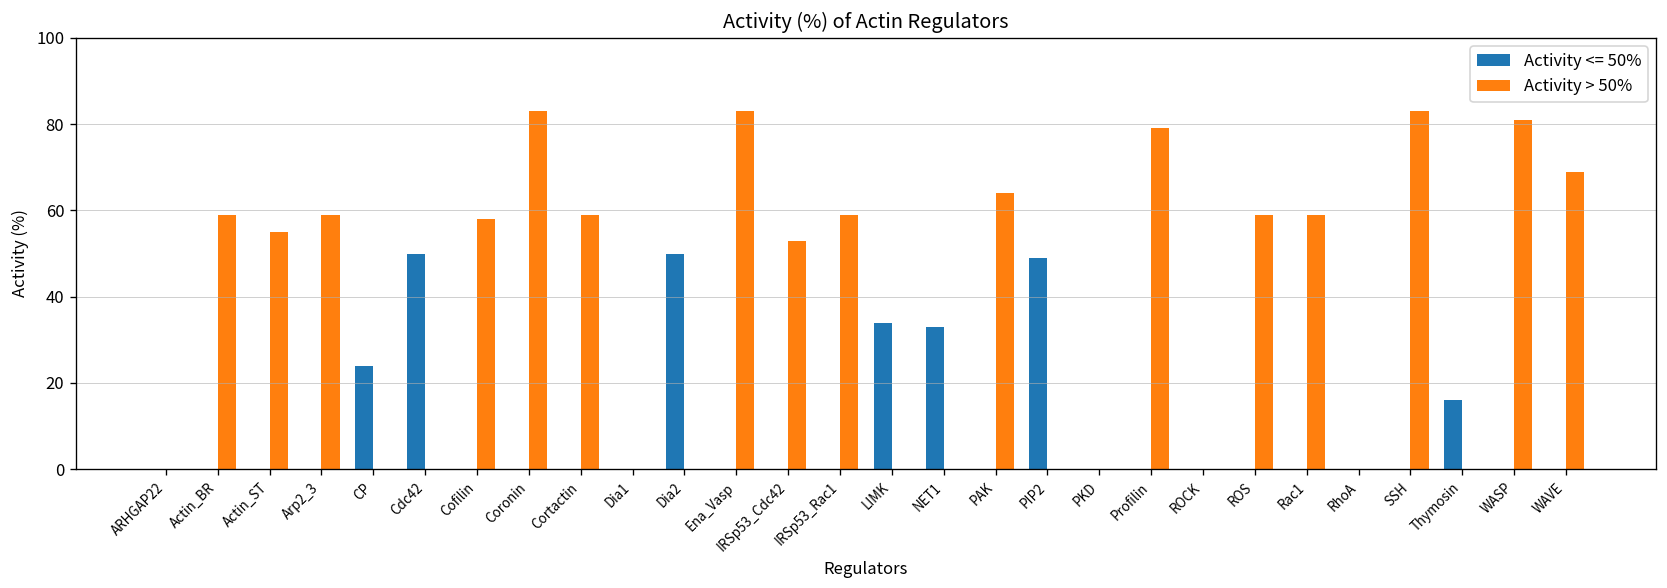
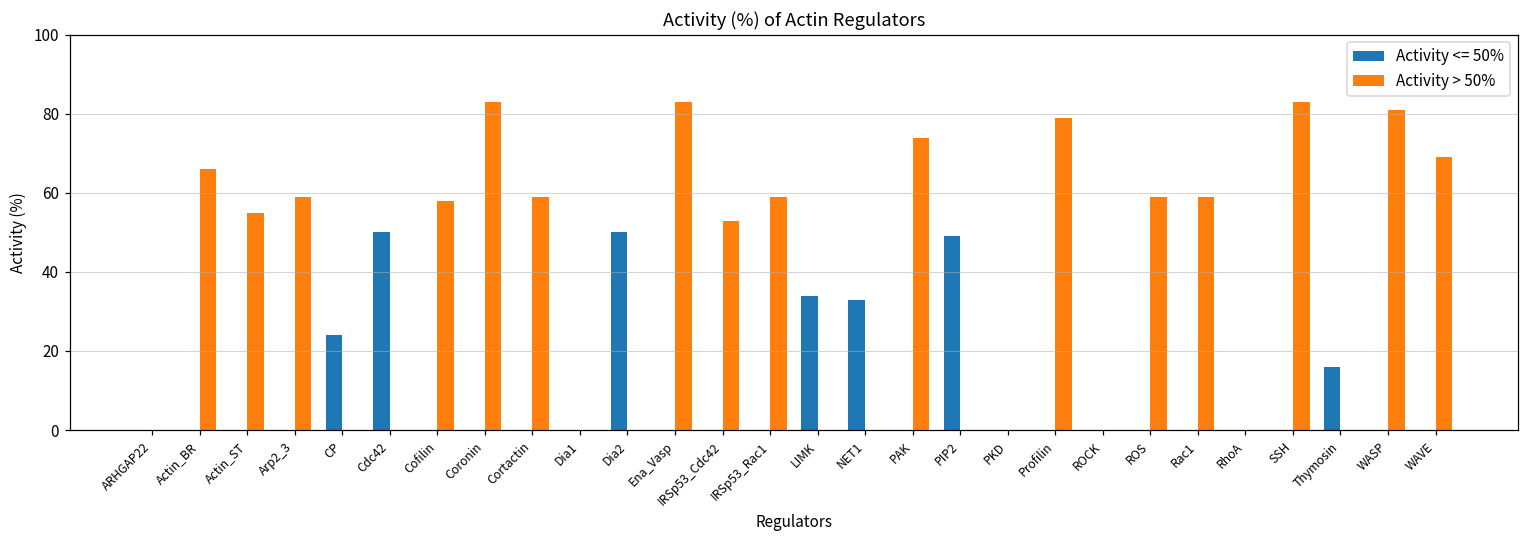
Activity > 50%, Actin_BR: 59 -> 66
Activity > 50%, PAK: 64 -> 74
